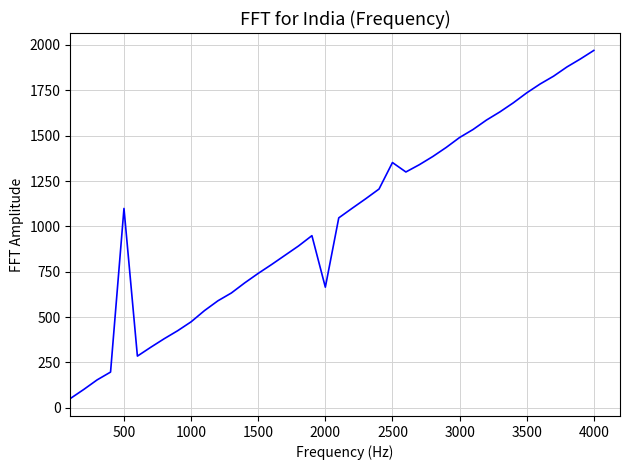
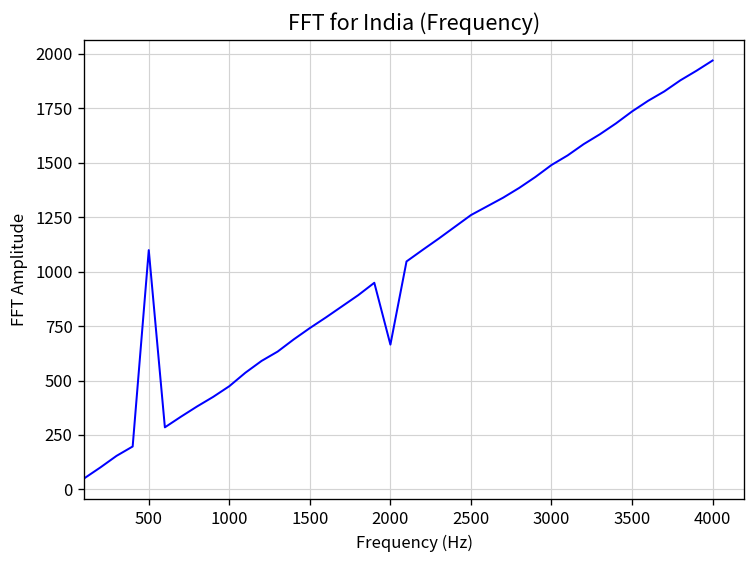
2500: 1350 -> 1260
